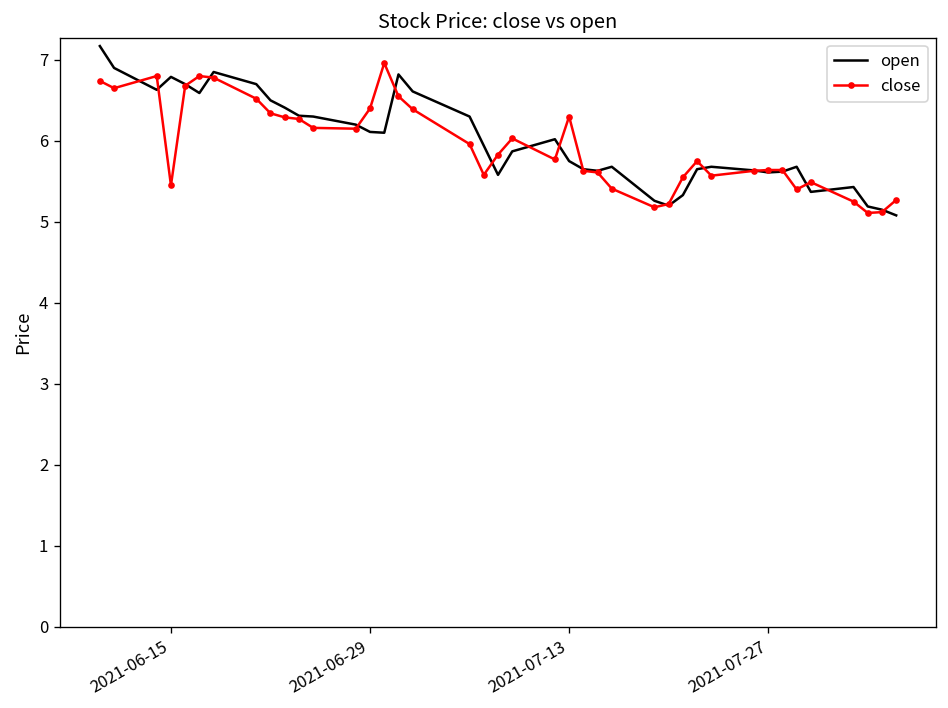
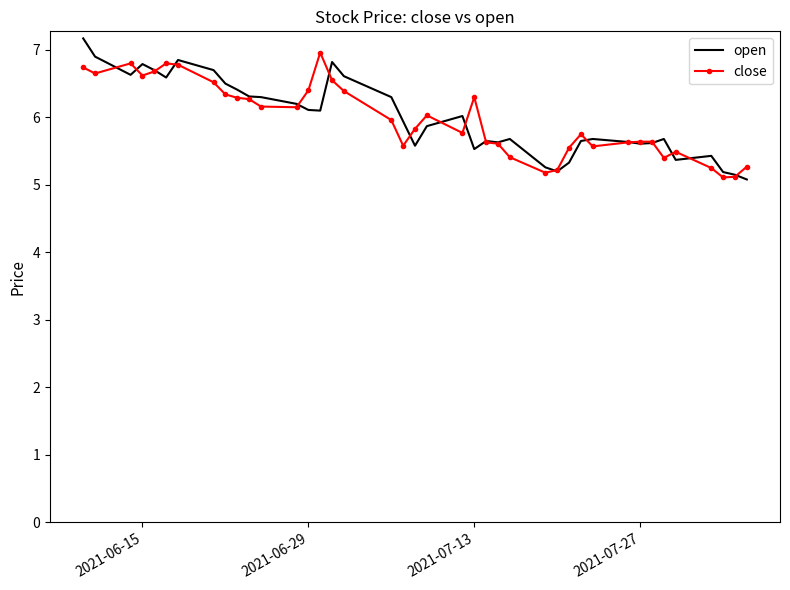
close, 2021-06-15: 5.5 -> 6.6
open, 2021-07-13: 5.8 -> 5.5
